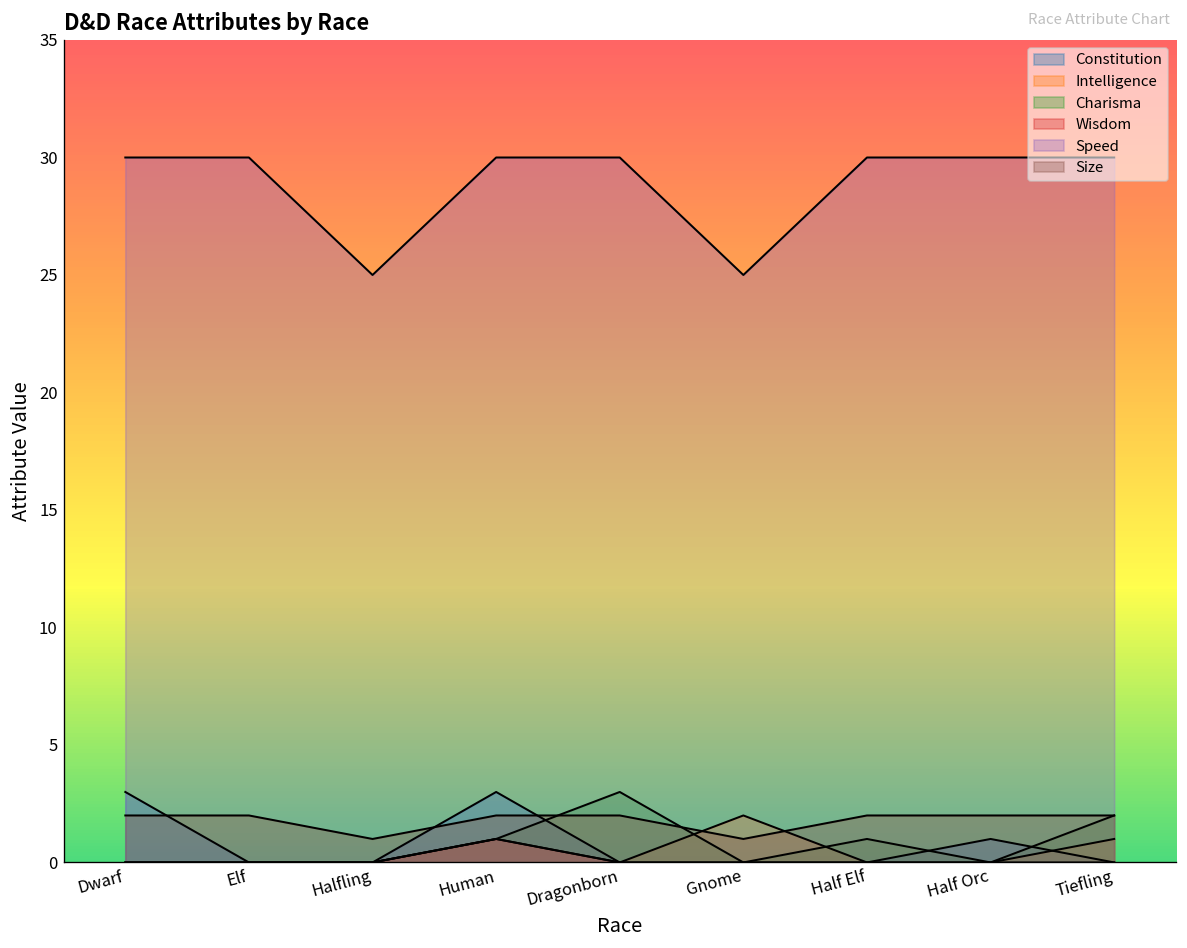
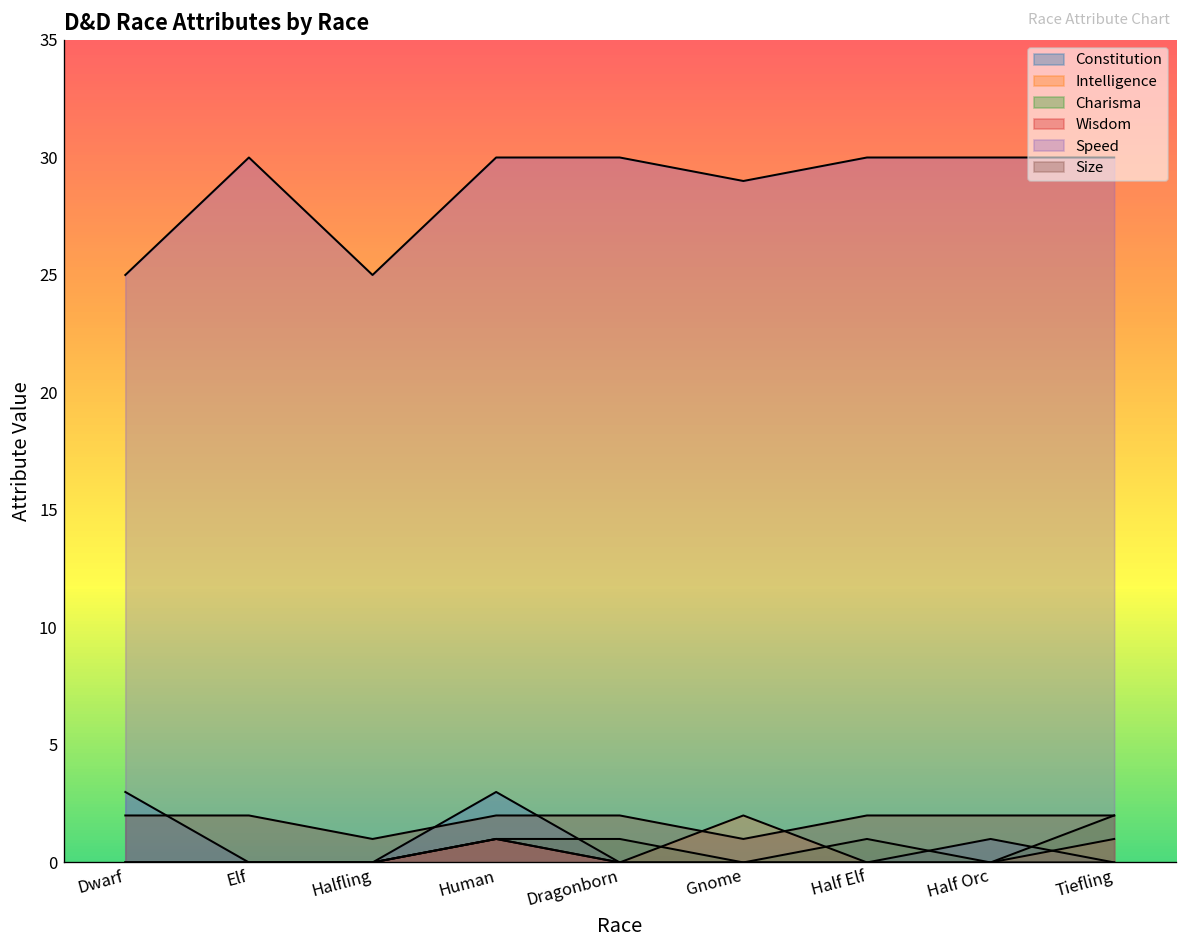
Speed, Dwarf: 30 -> 25
Charisma, Dragonborn: 3 -> 1
Speed, Gnome: 25 -> 29
